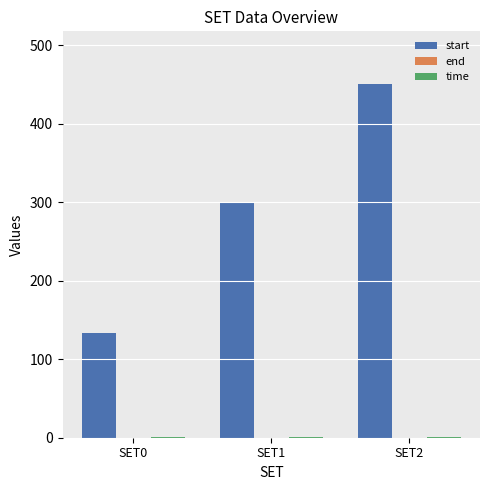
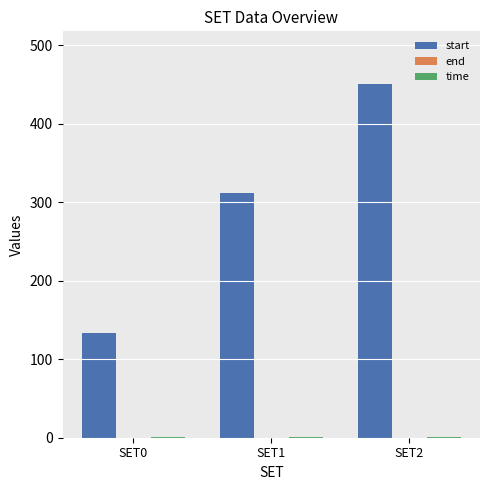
start, SET1: 300 -> 310
